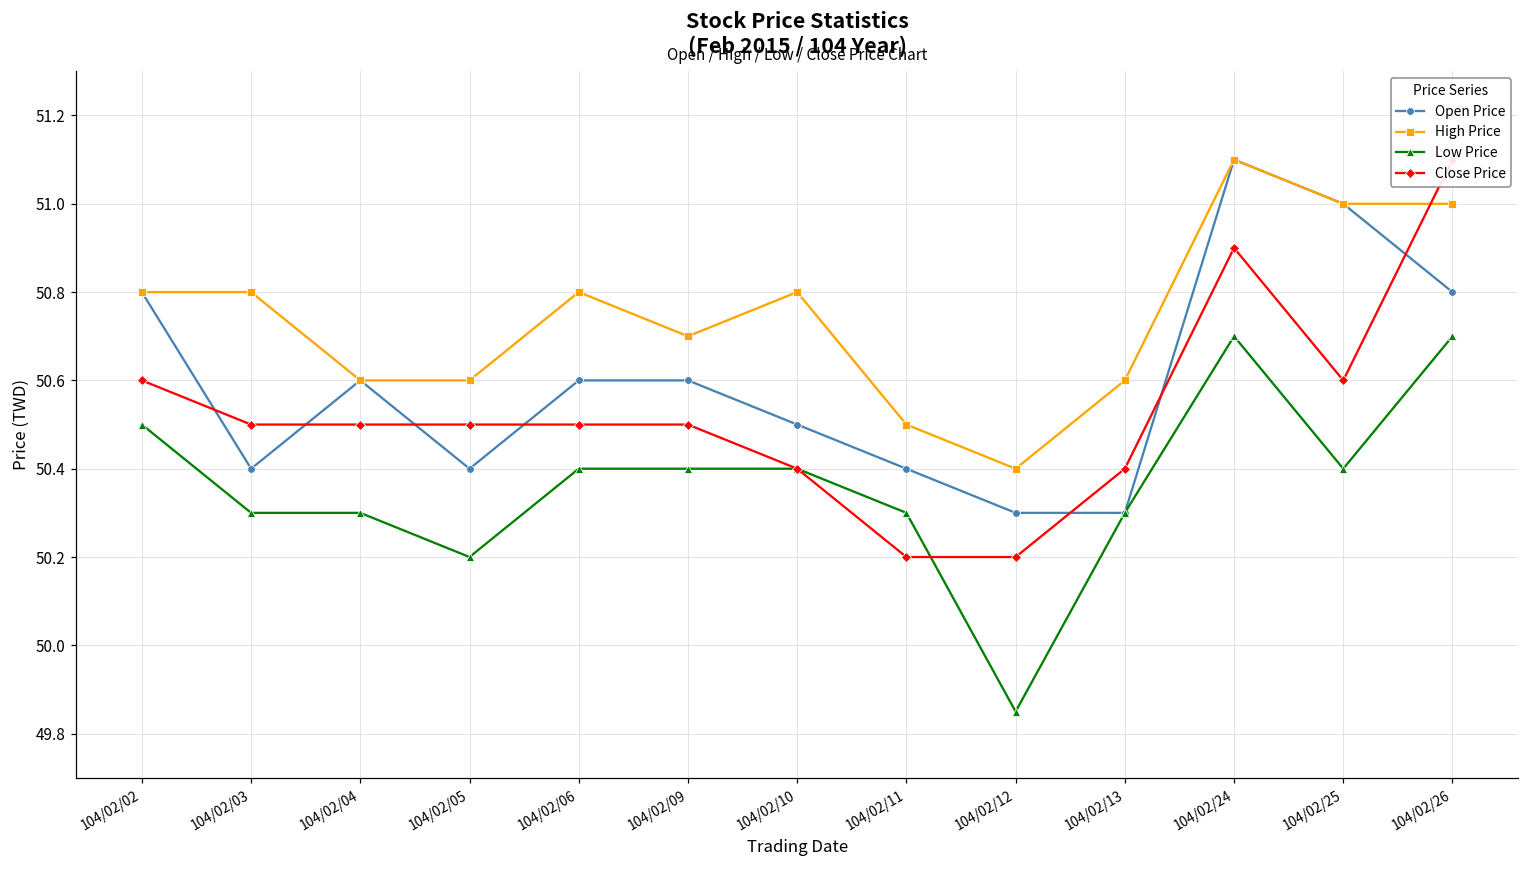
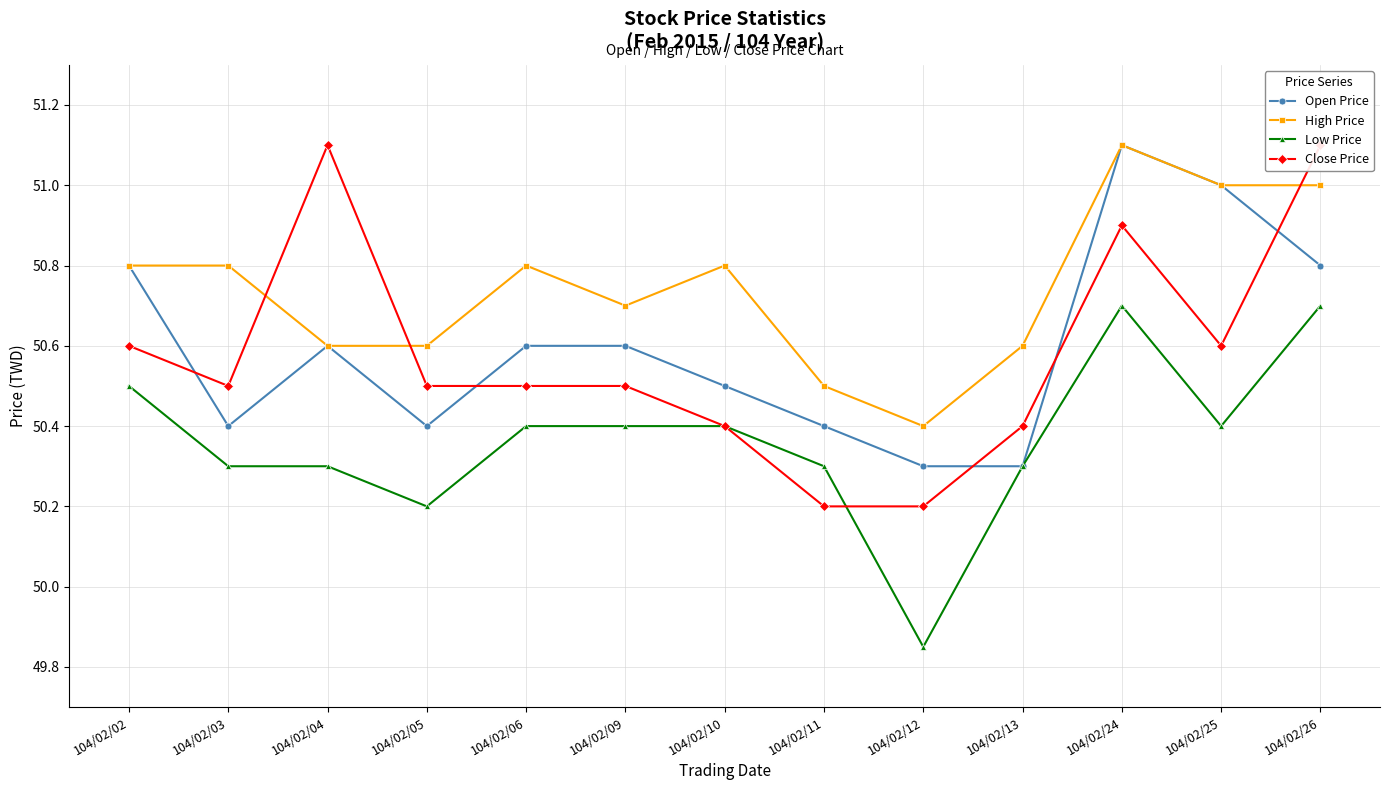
Close Price, 104/02/04: 50.5 -> 51.1
